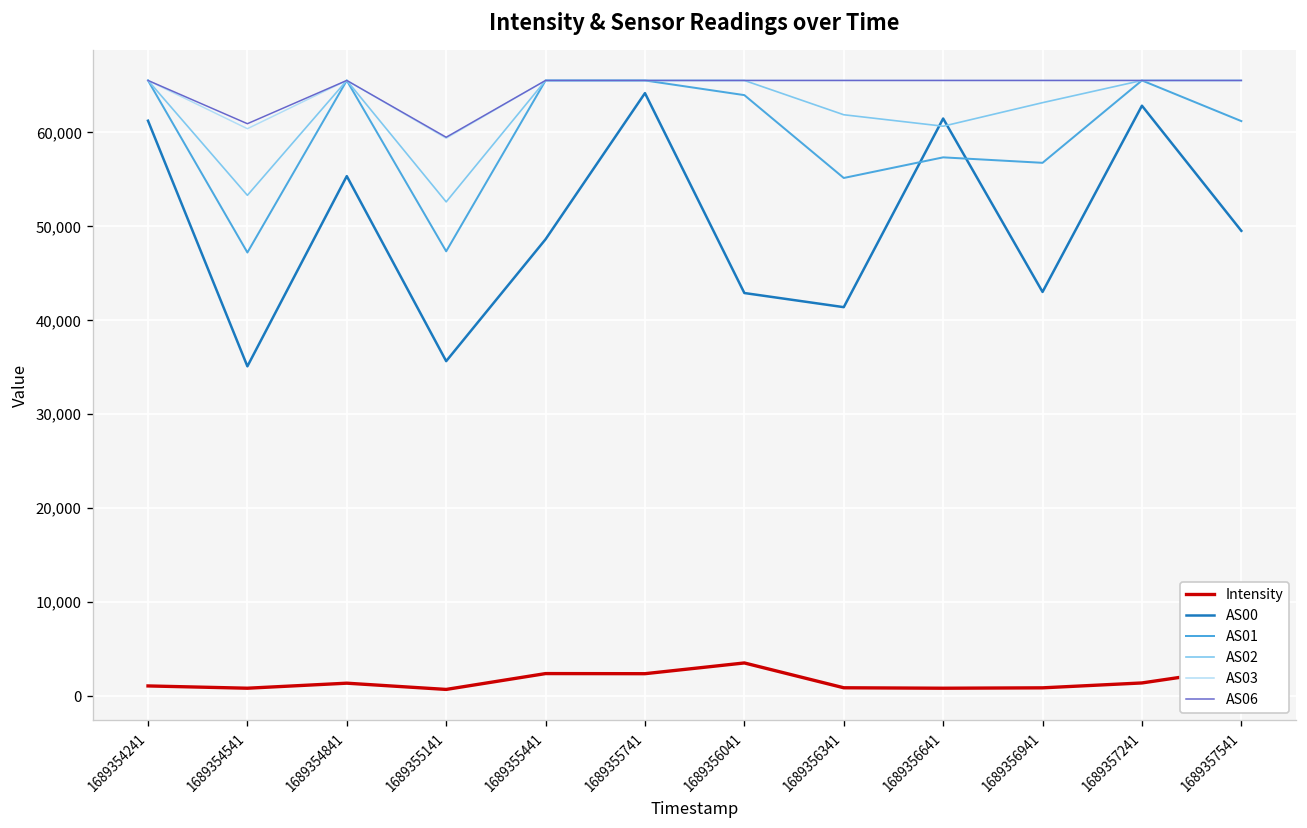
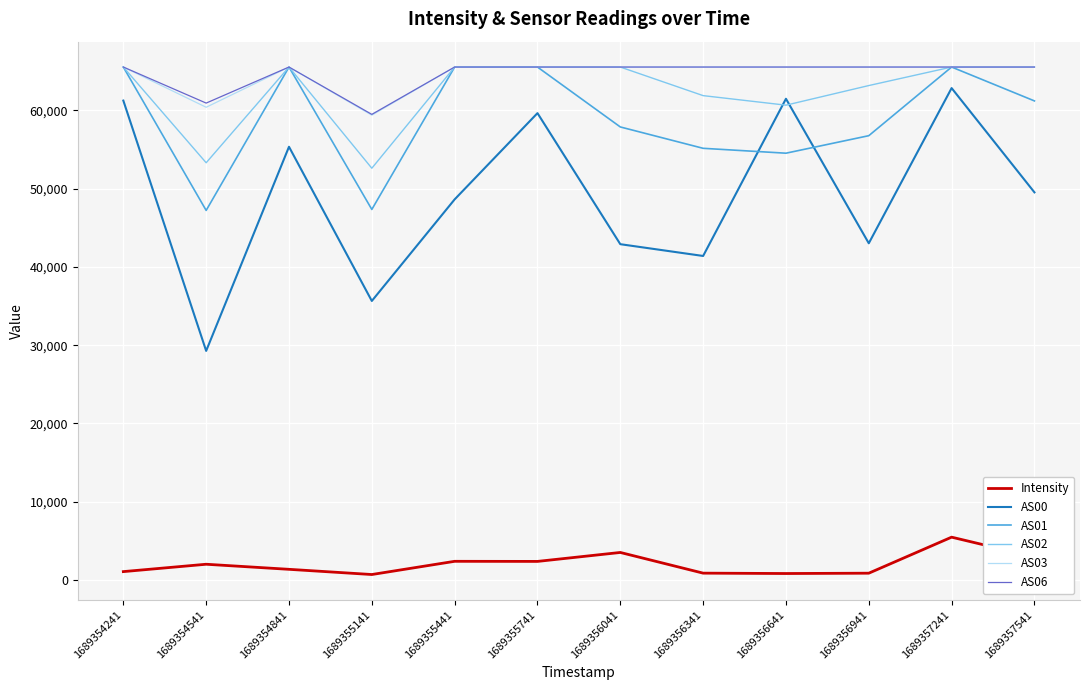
Intensity, 1689354541: 1,000 -> 2,000
AS00, 1689354541: 35,000 -> 29,000
AS00, 1689355741: 64,000 -> 60,000
AS01, 1689356041: 64,000 -> 58,000
AS01, 1689356641: 57,000 -> 55,000
Intensity, 1689357241: 1,000 -> 5,000
